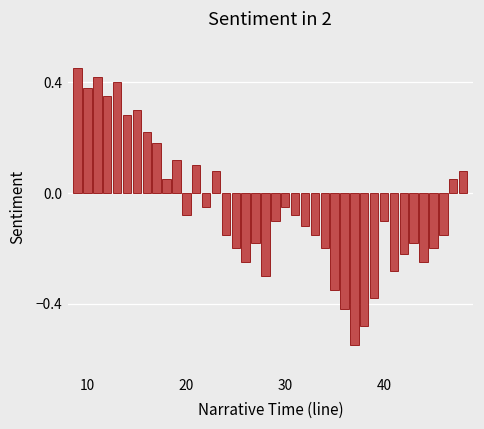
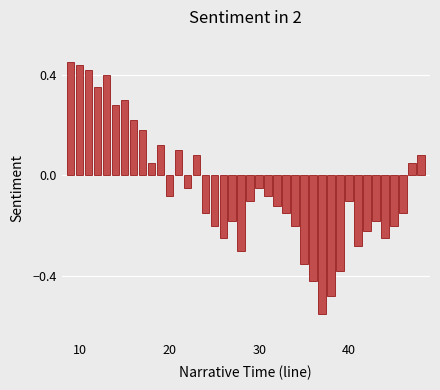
10: 0.38 -> 0.44
